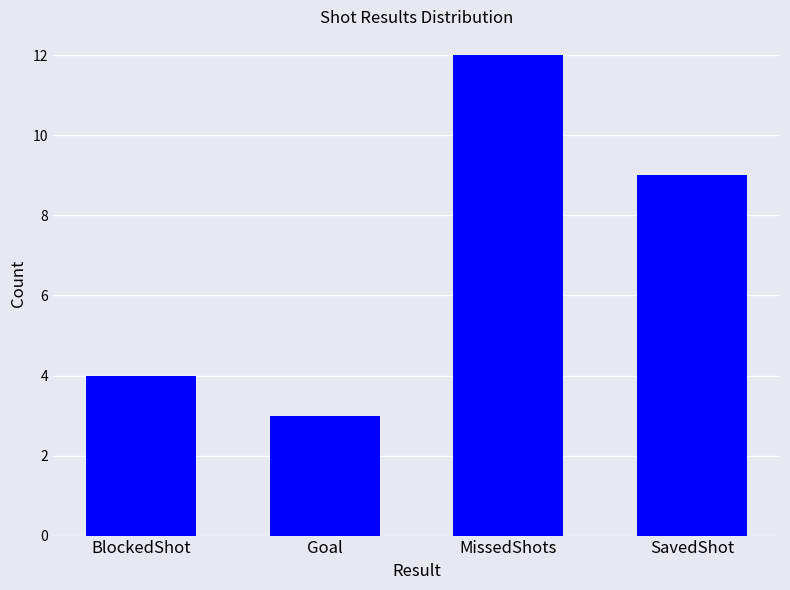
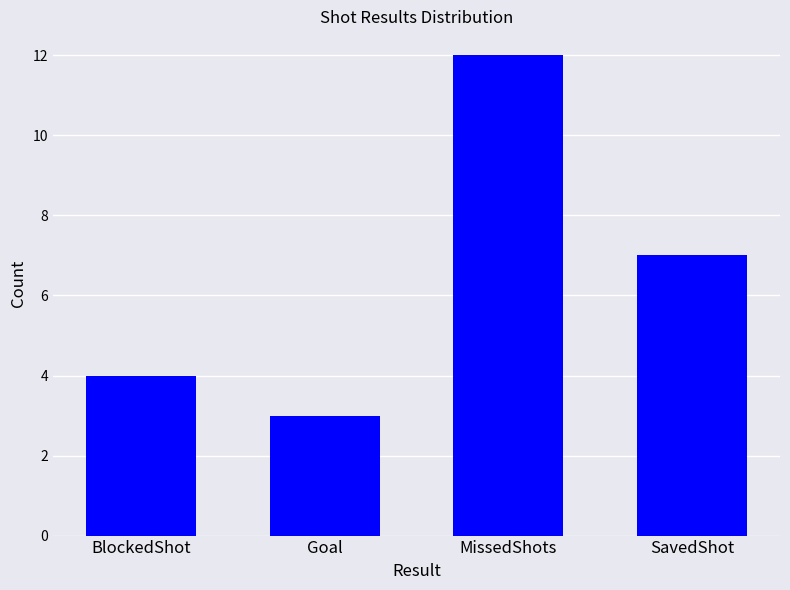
SavedShot: 9 -> 7
